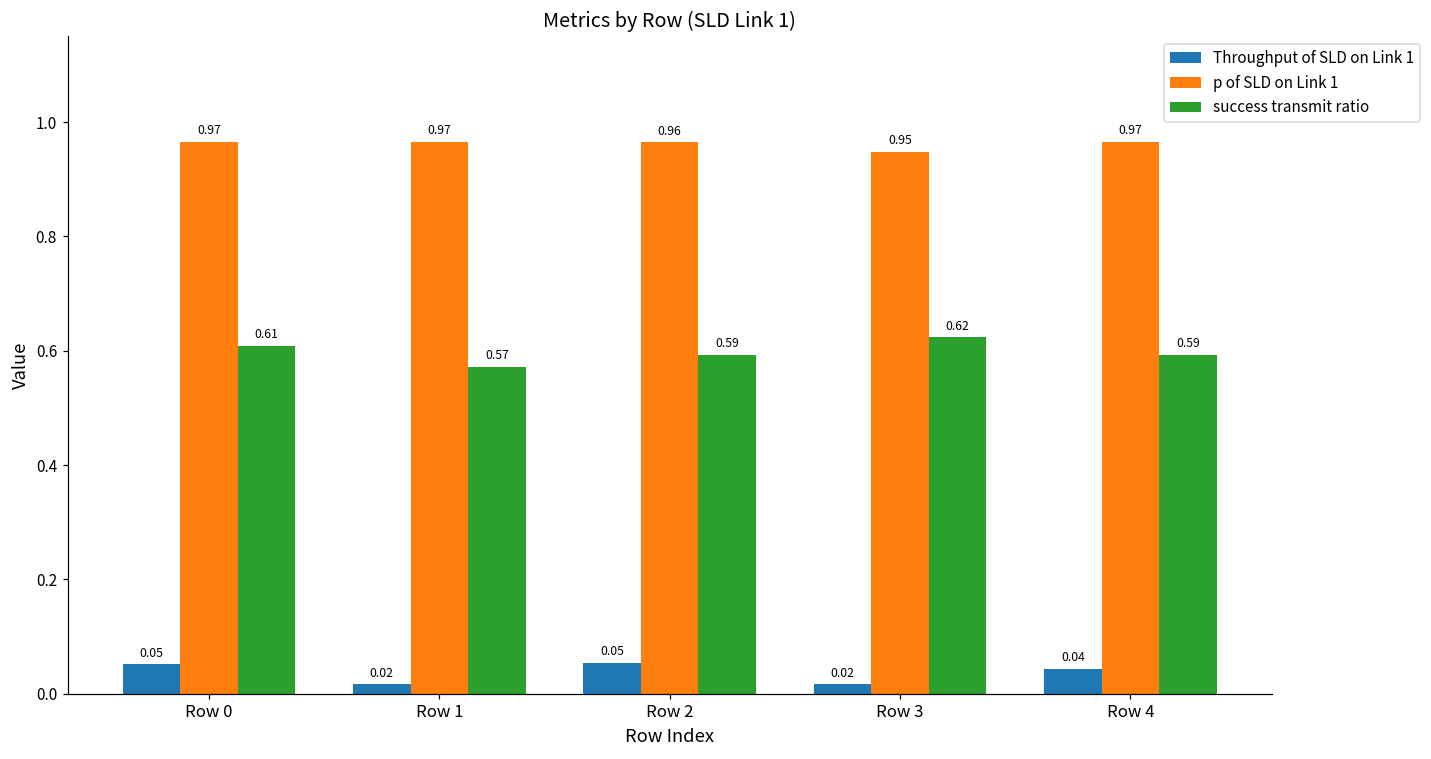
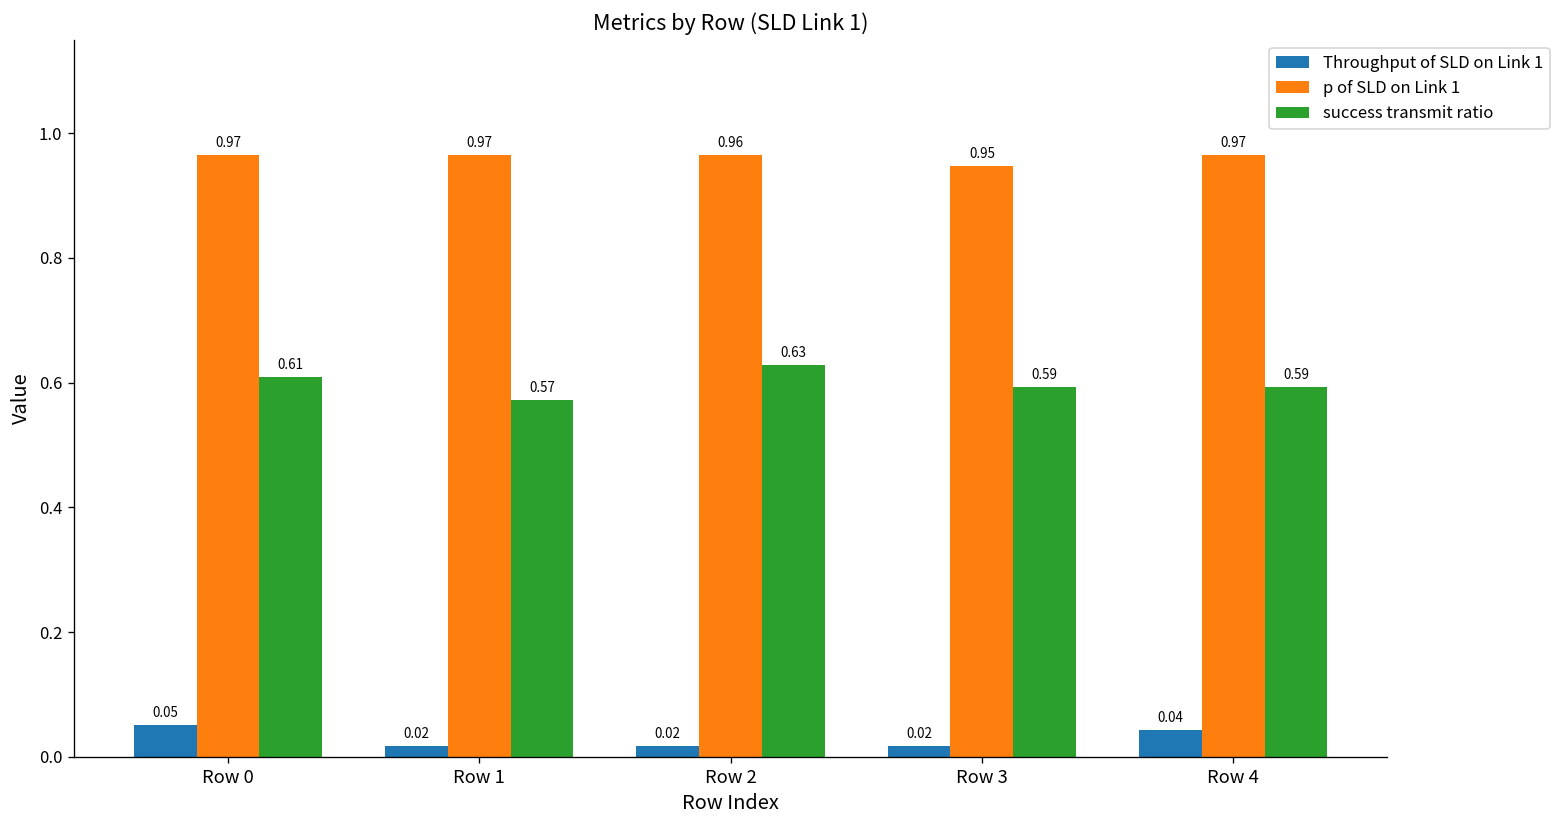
Throughput of SLD on Link 1, Row 2: 0.05 -> 0.02
success transmit ratio, Row 2: 0.59 -> 0.63
success transmit ratio, Row 3: 0.62 -> 0.59
